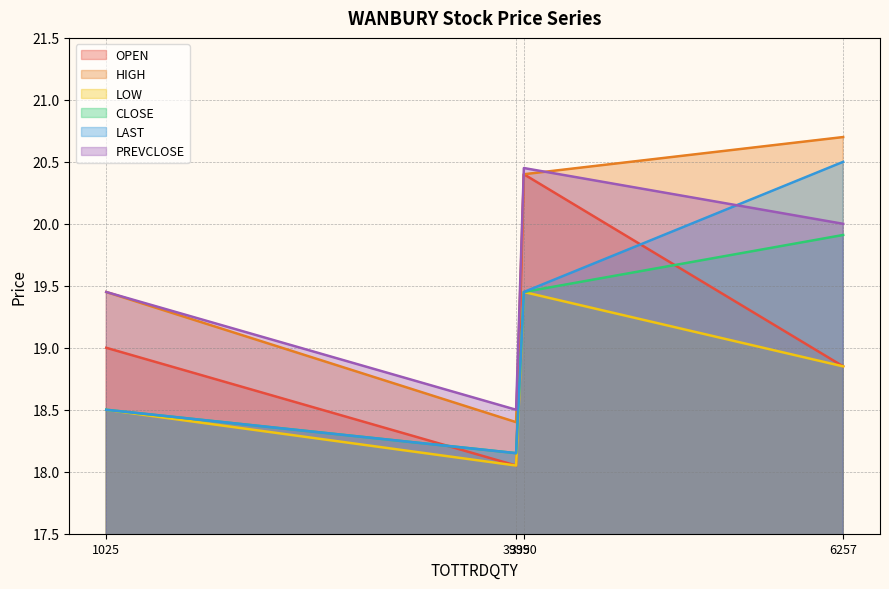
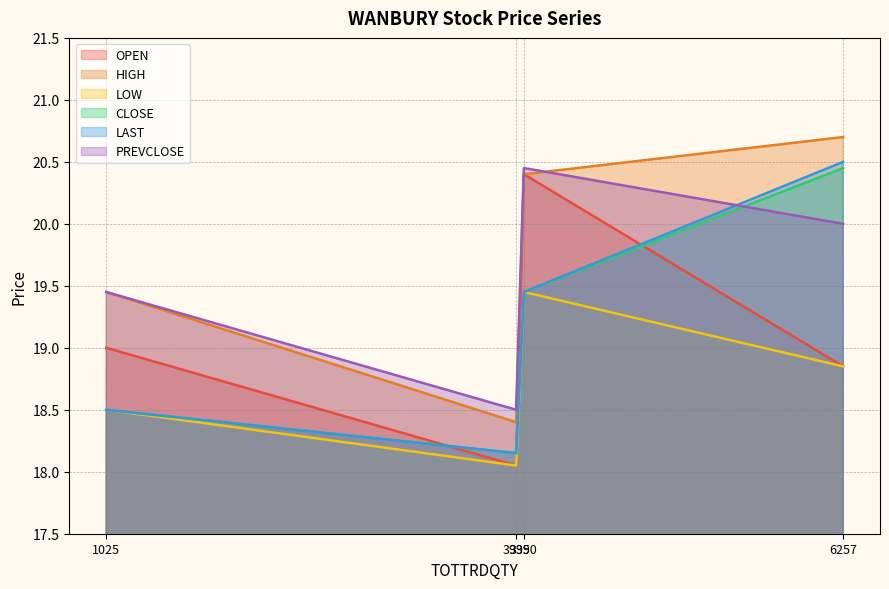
CLOSE, 6257: 19.91 -> 20.45
